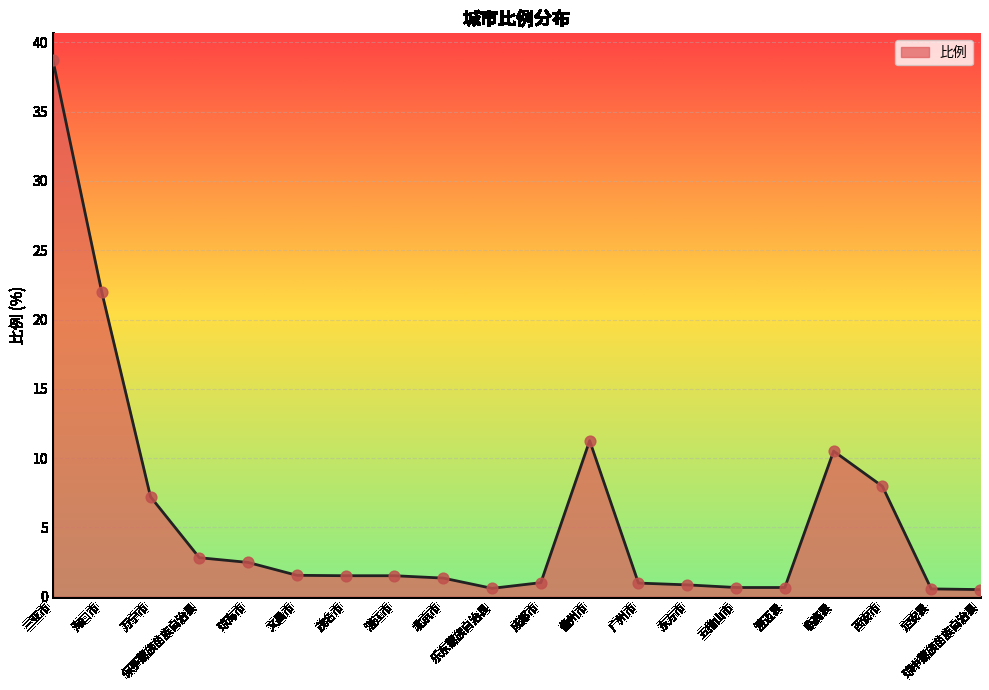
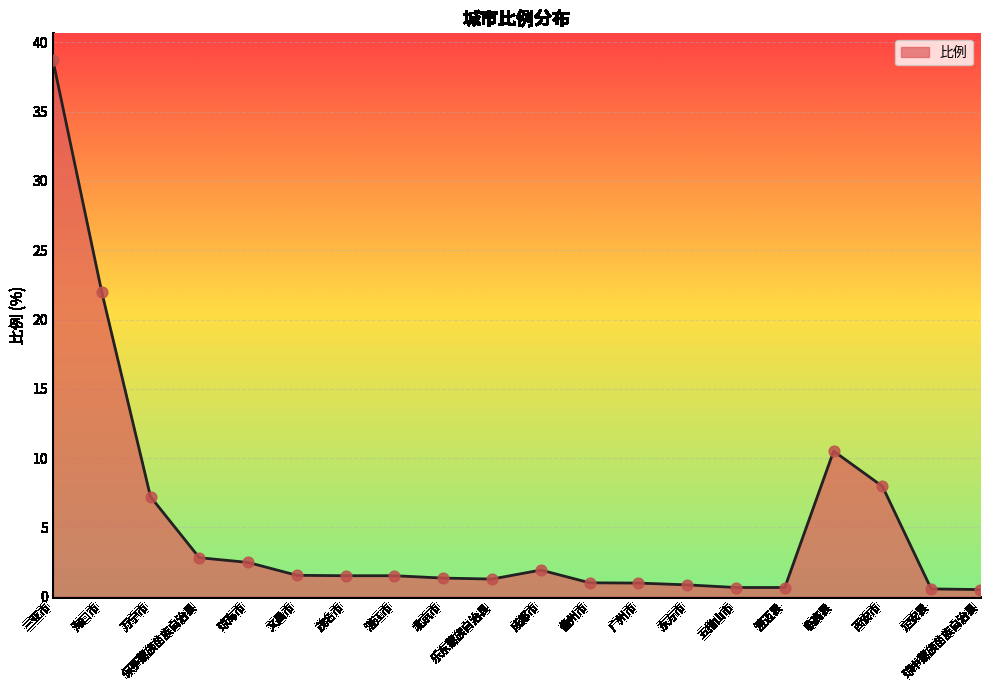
乐东黎族自治县: 0.6 -> 1.3
成都市: 1.0 -> 1.9
儋州市: 11.3 -> 1.0
